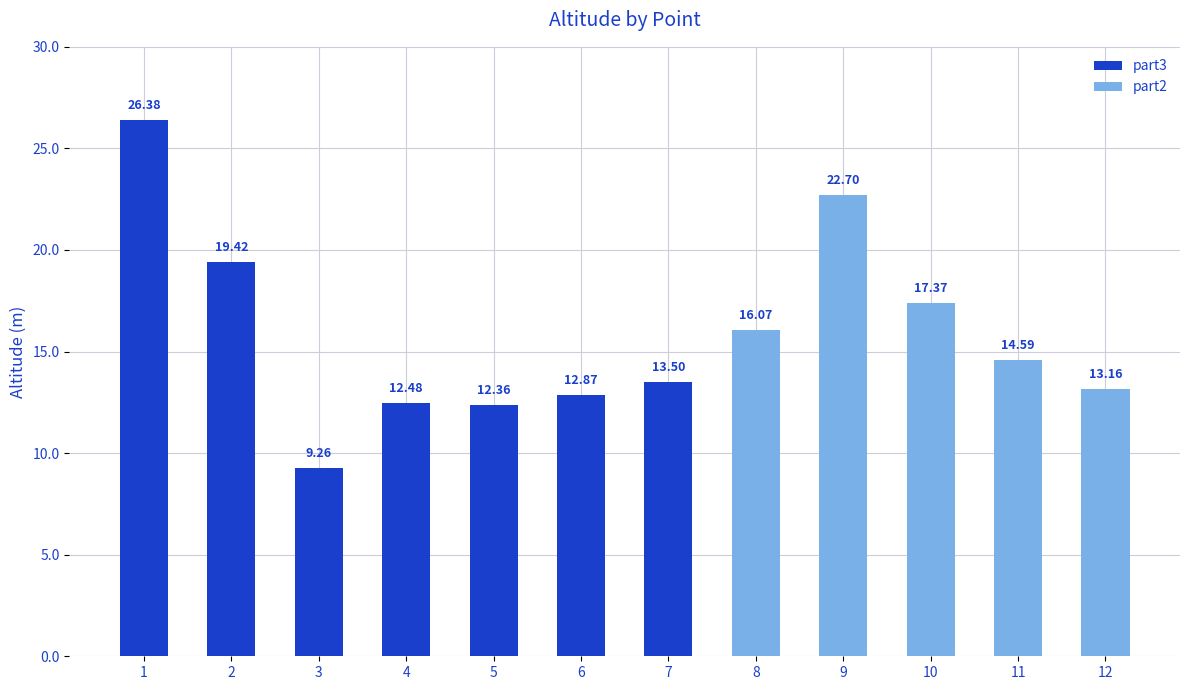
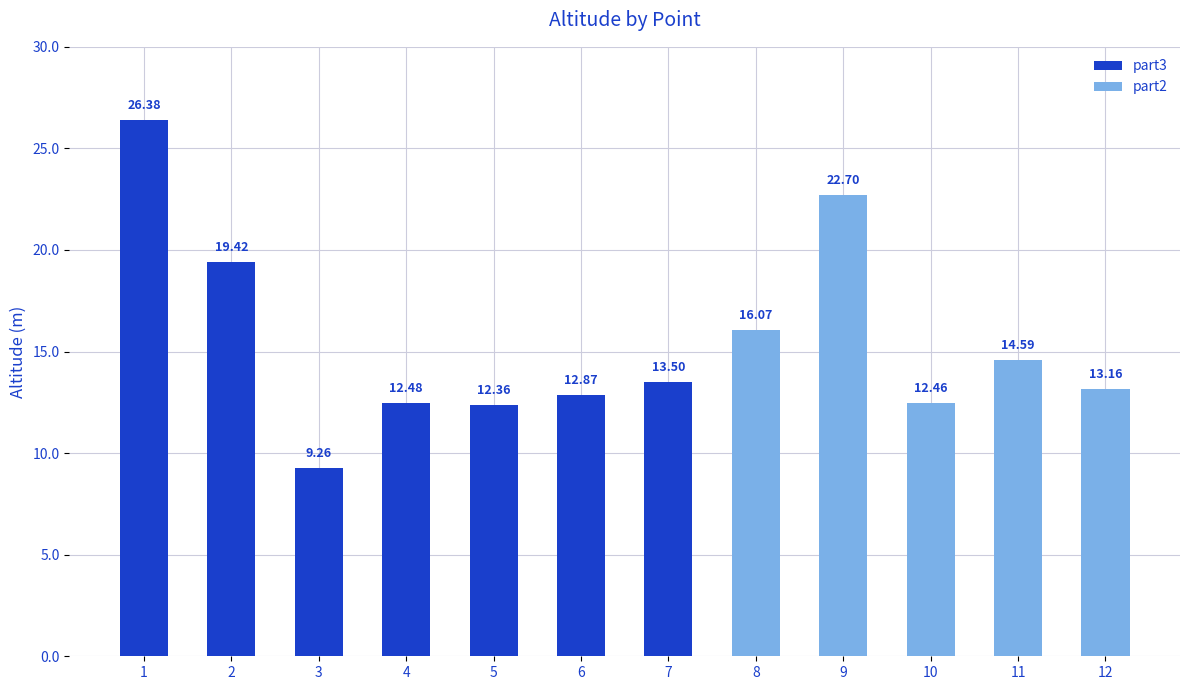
10: 17.37 -> 12.46
